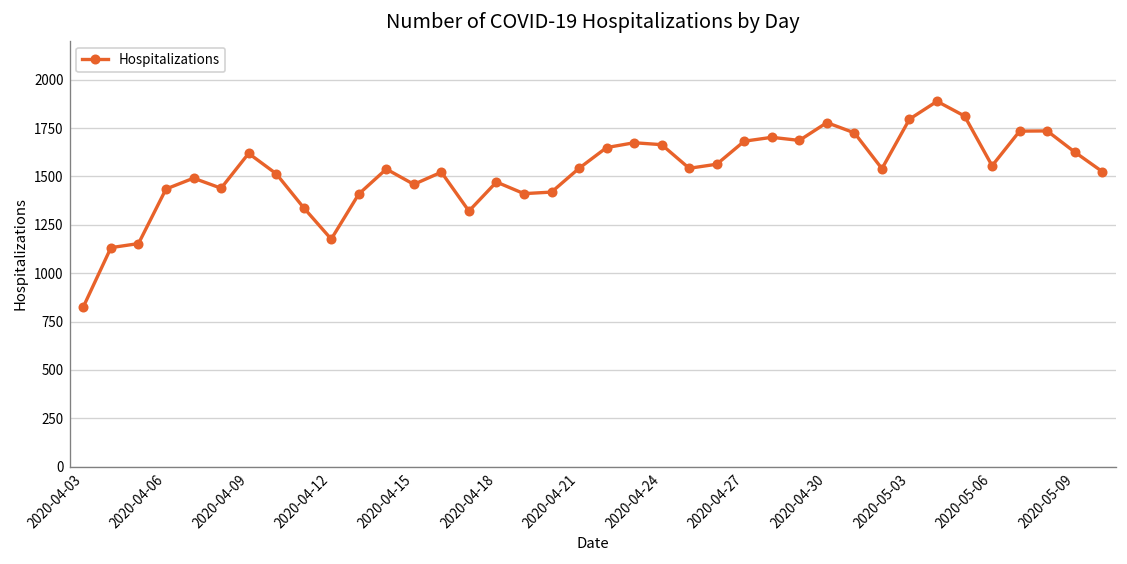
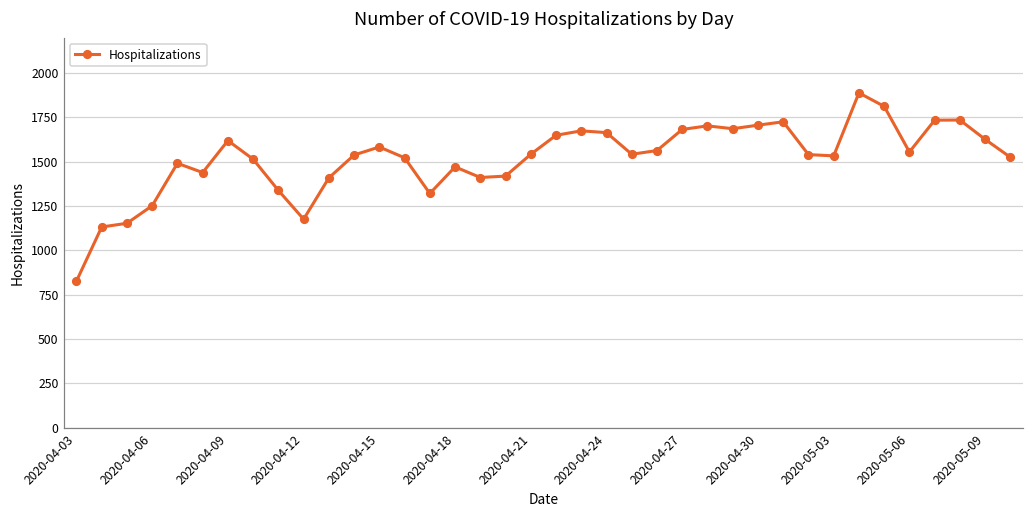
2020-04-06: 1440 -> 1250
2020-04-15: 1460 -> 1580
2020-04-30: 1780 -> 1710
2020-05-03: 1800 -> 1530
